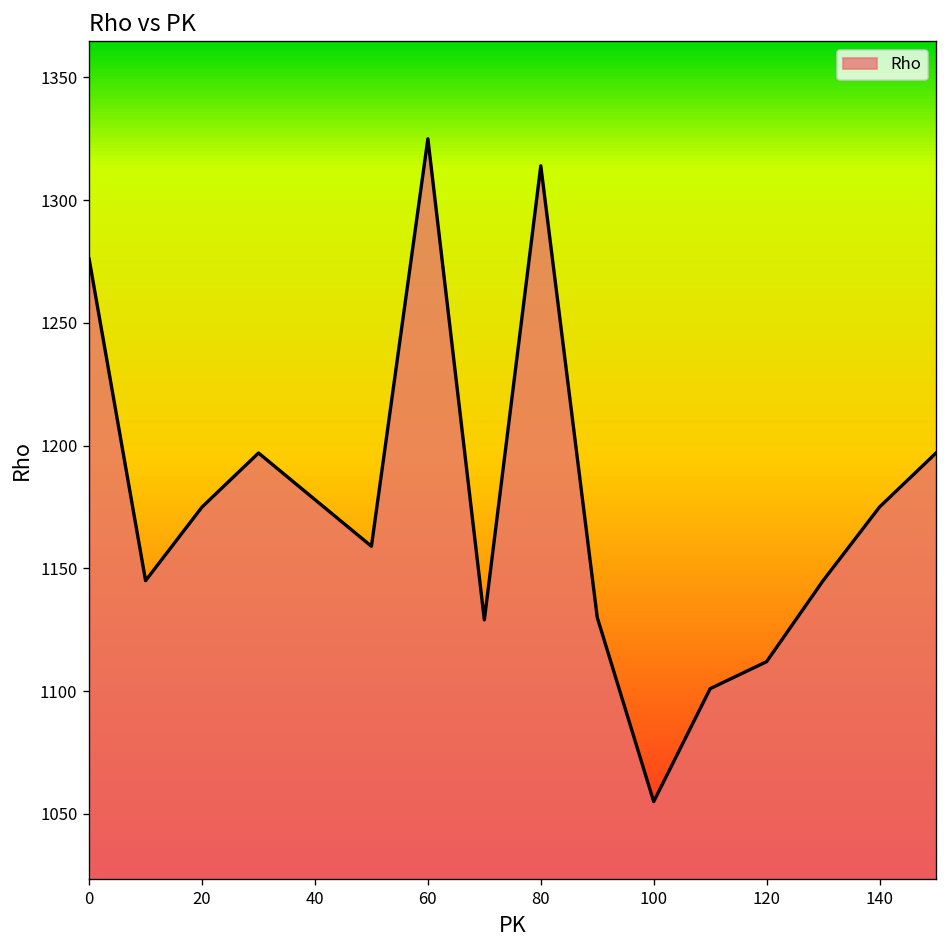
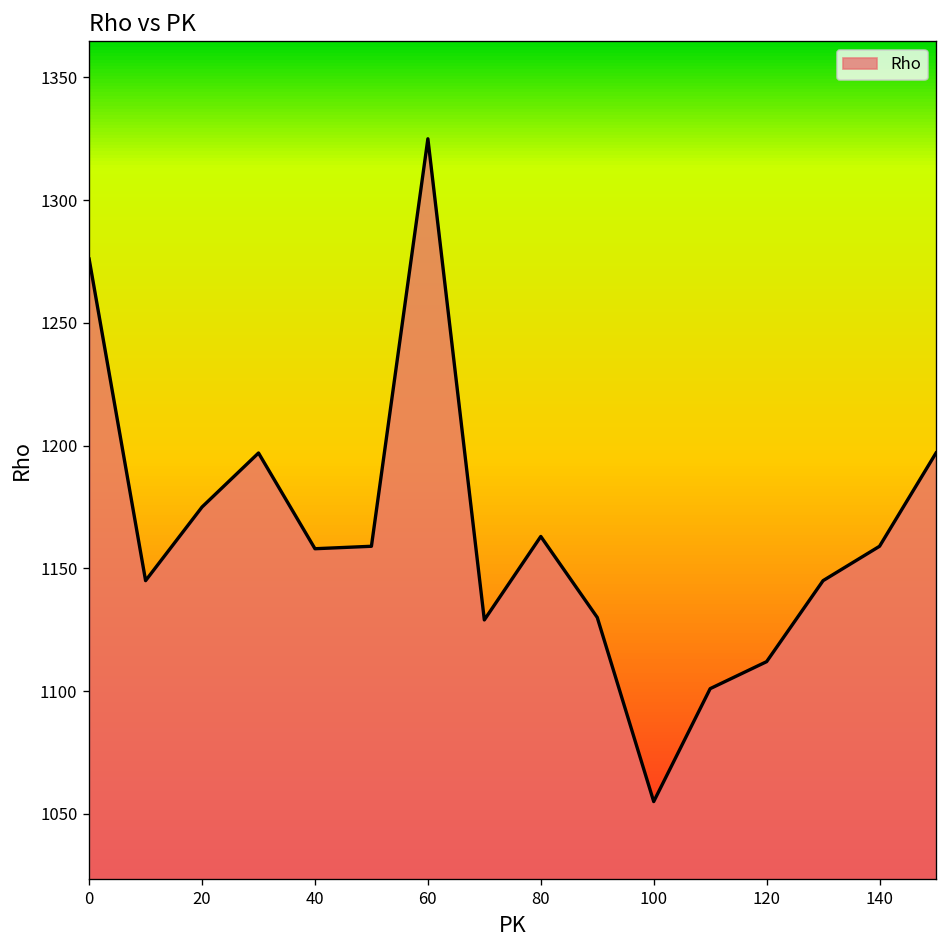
40: 1178 -> 1158
80: 1314 -> 1163
140: 1175 -> 1159
